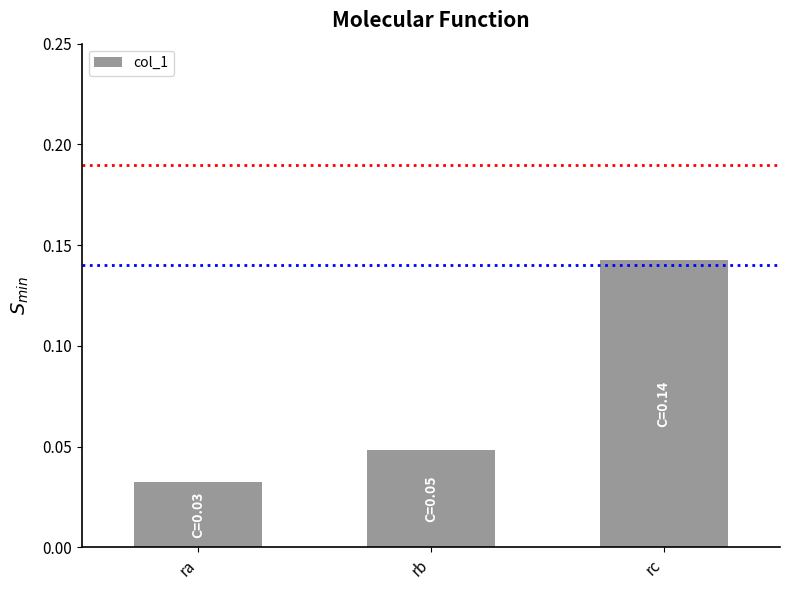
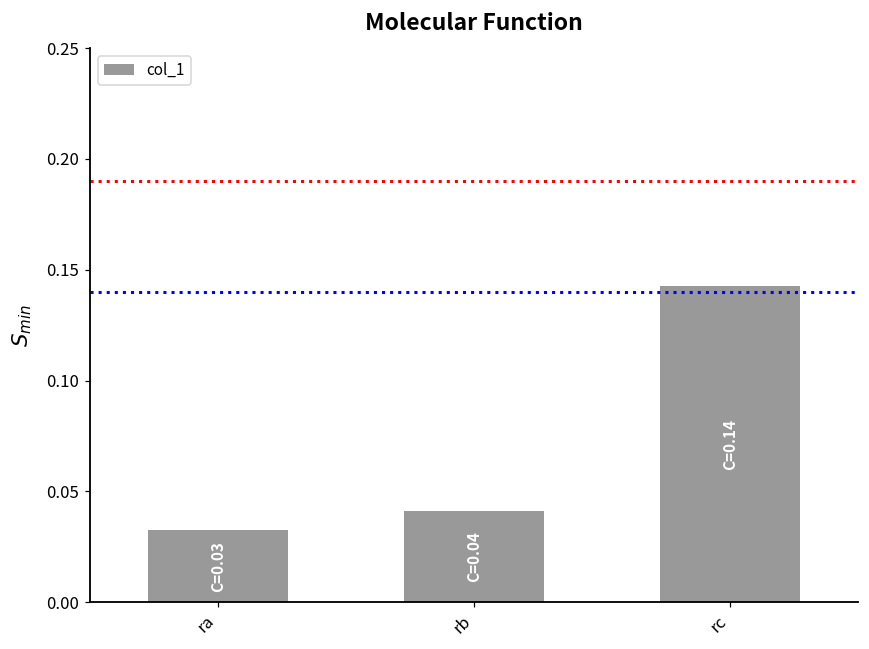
rb: 0.05 -> 0.04
